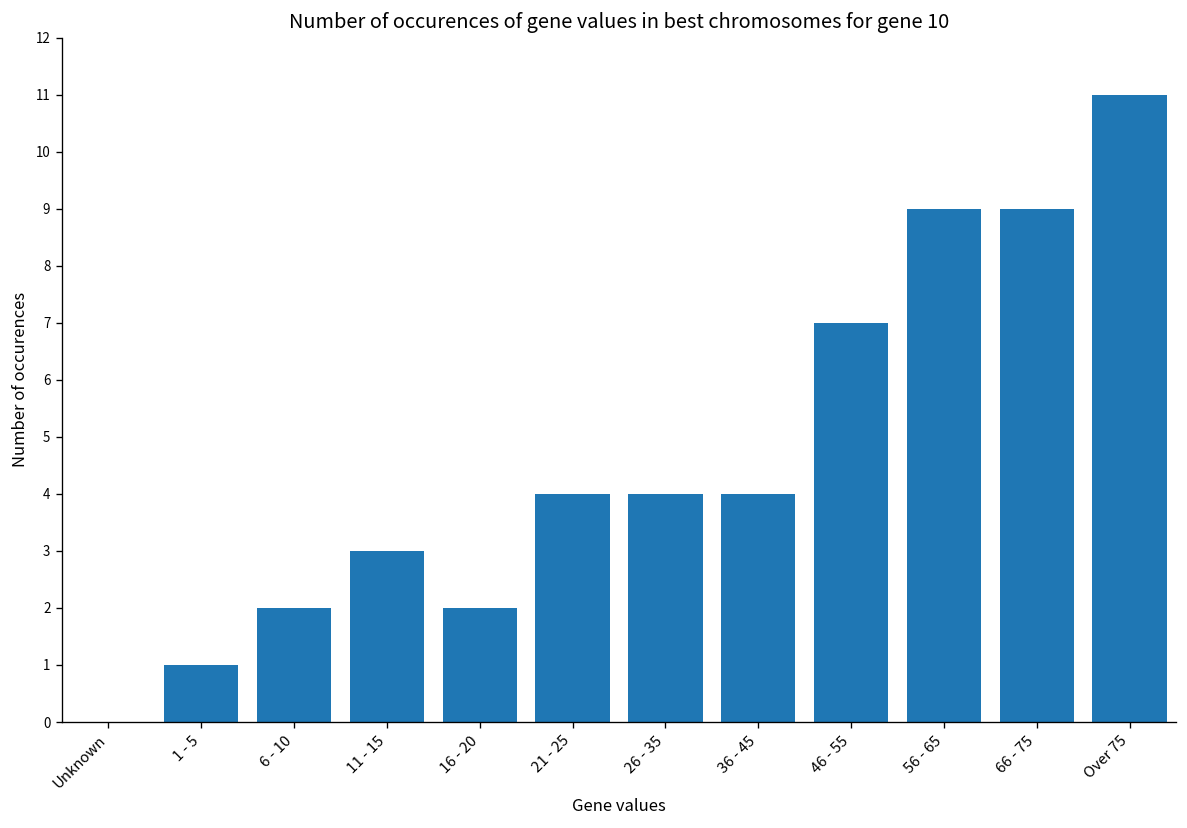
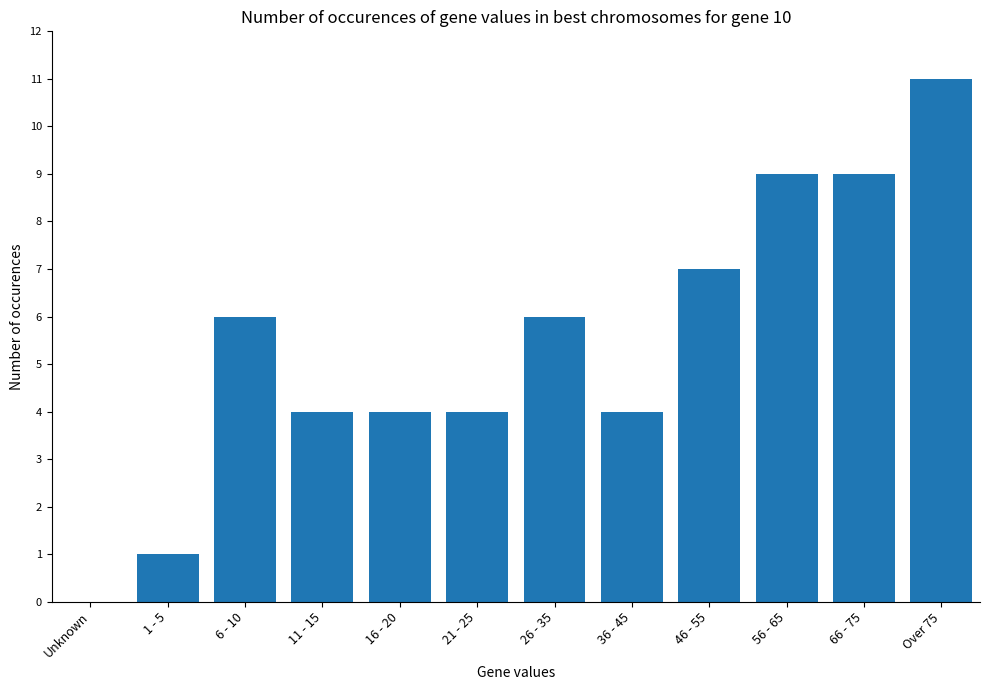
6 - 10: 2 -> 6
11 - 15: 3 -> 4
16 - 20: 2 -> 4
26 - 35: 4 -> 6
